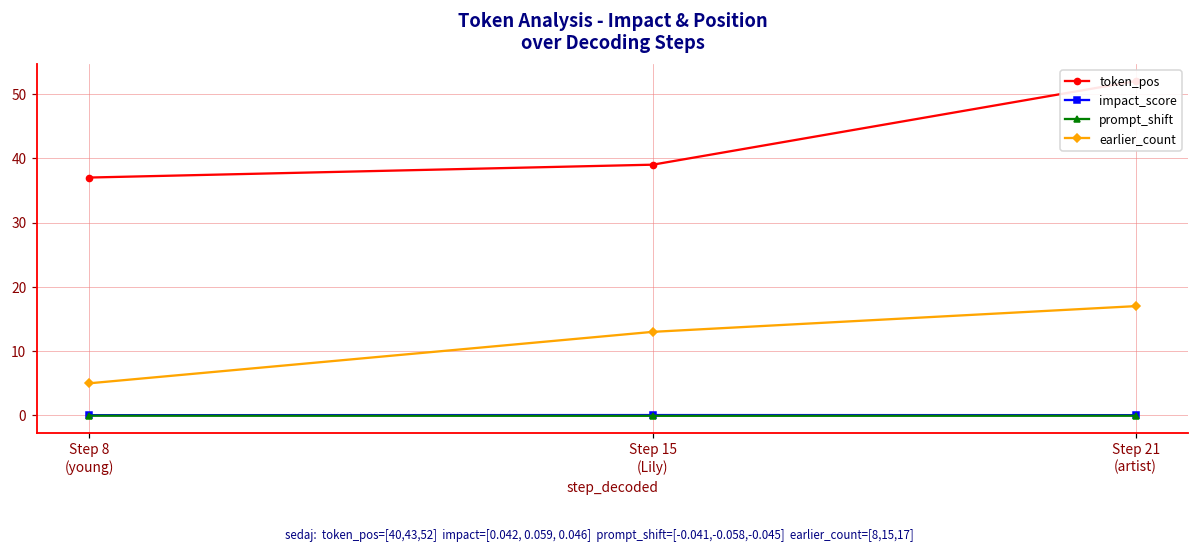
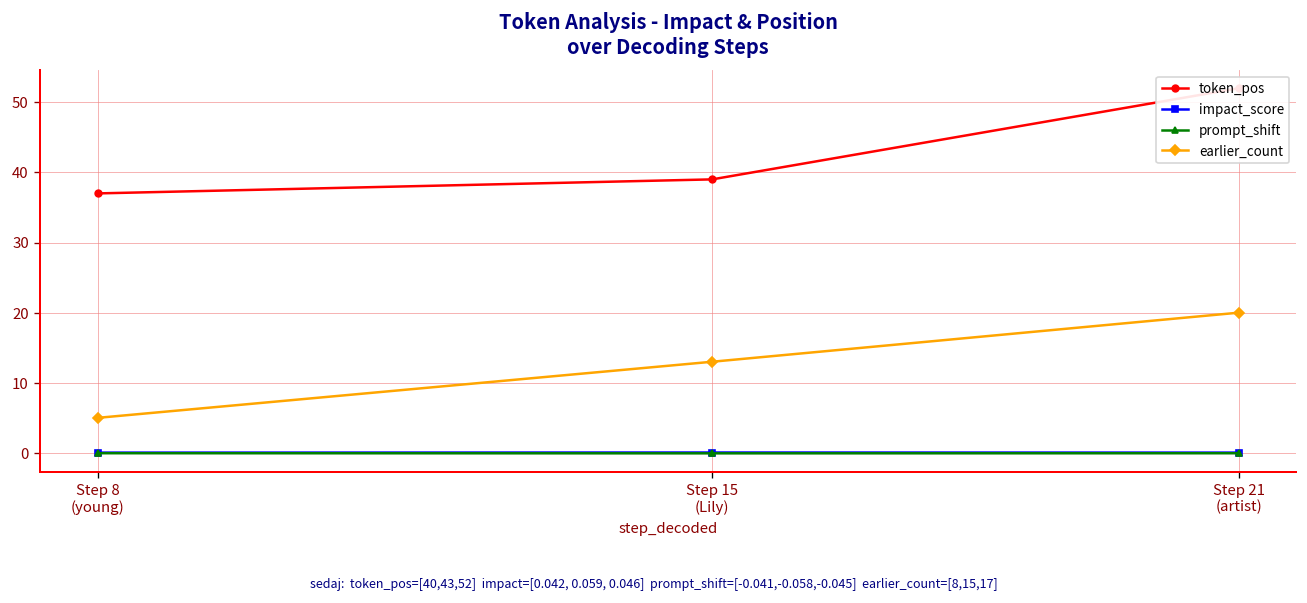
earlier_count, Step 21 (artist): 17 -> 20
